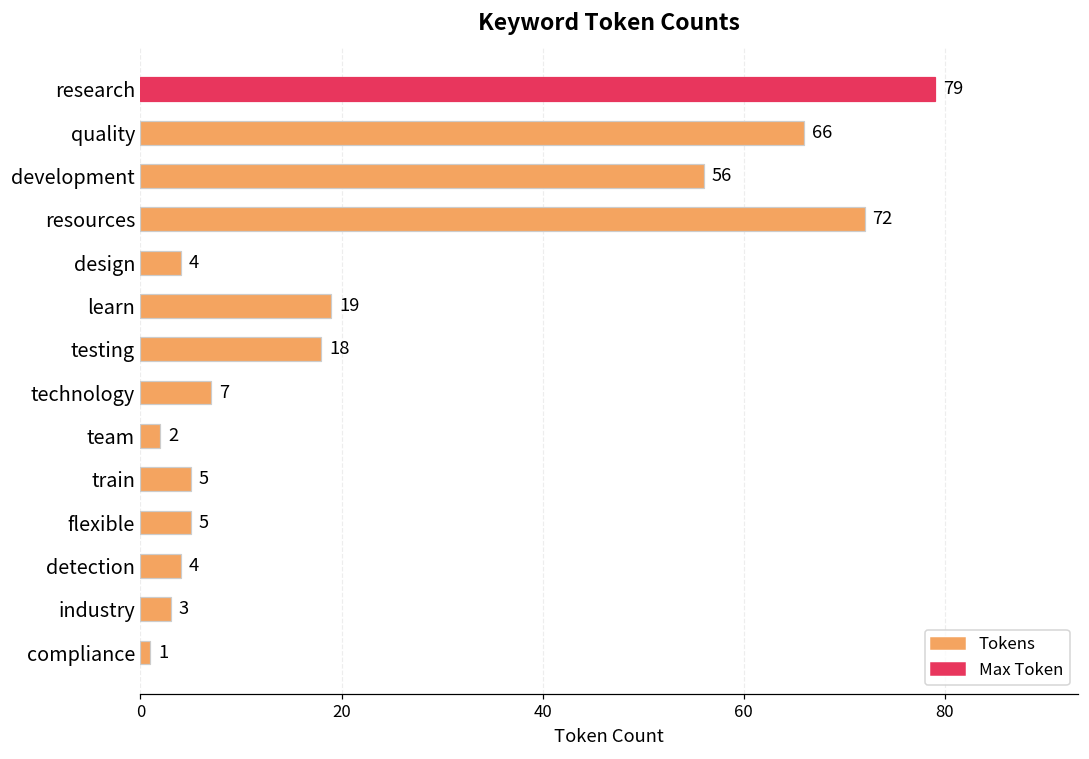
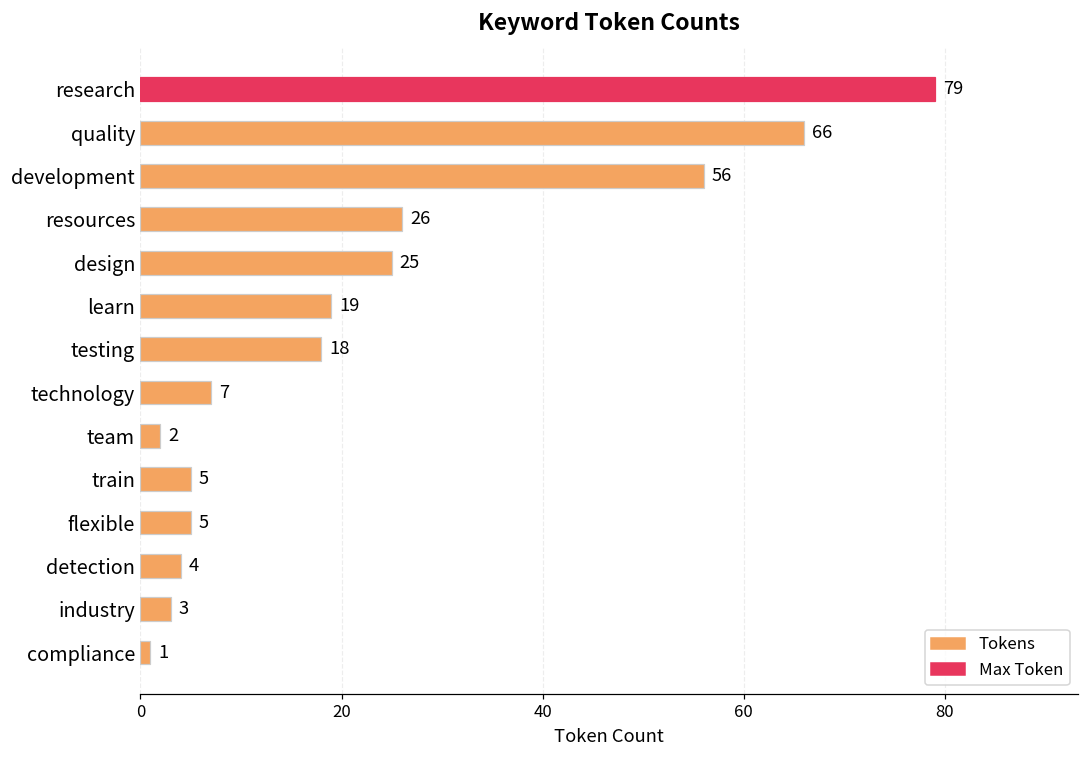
resources: 72 -> 26
design: 4 -> 25
